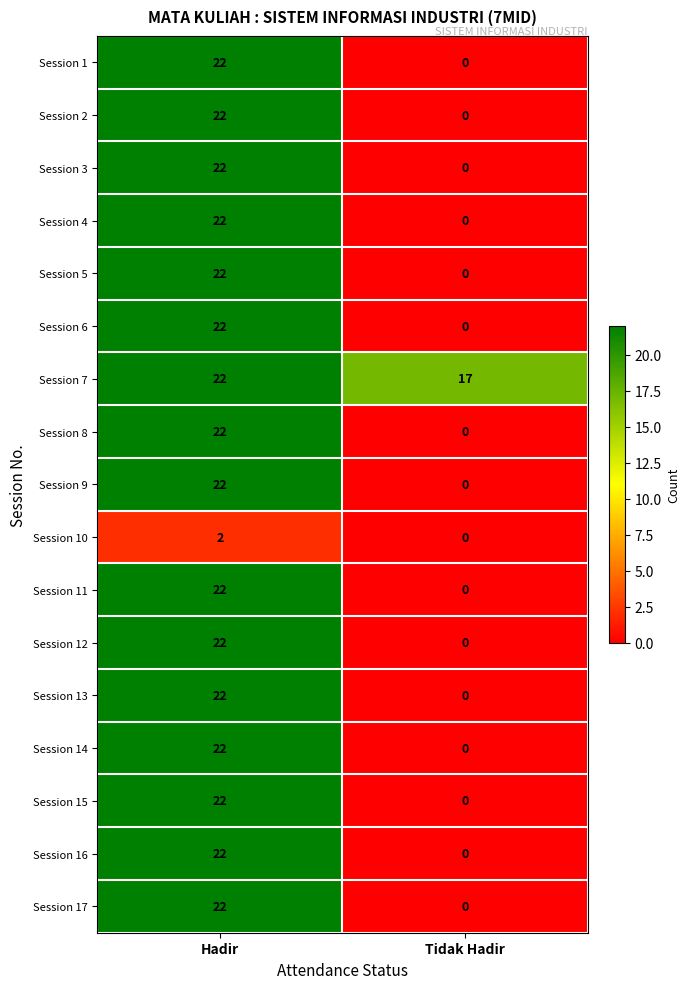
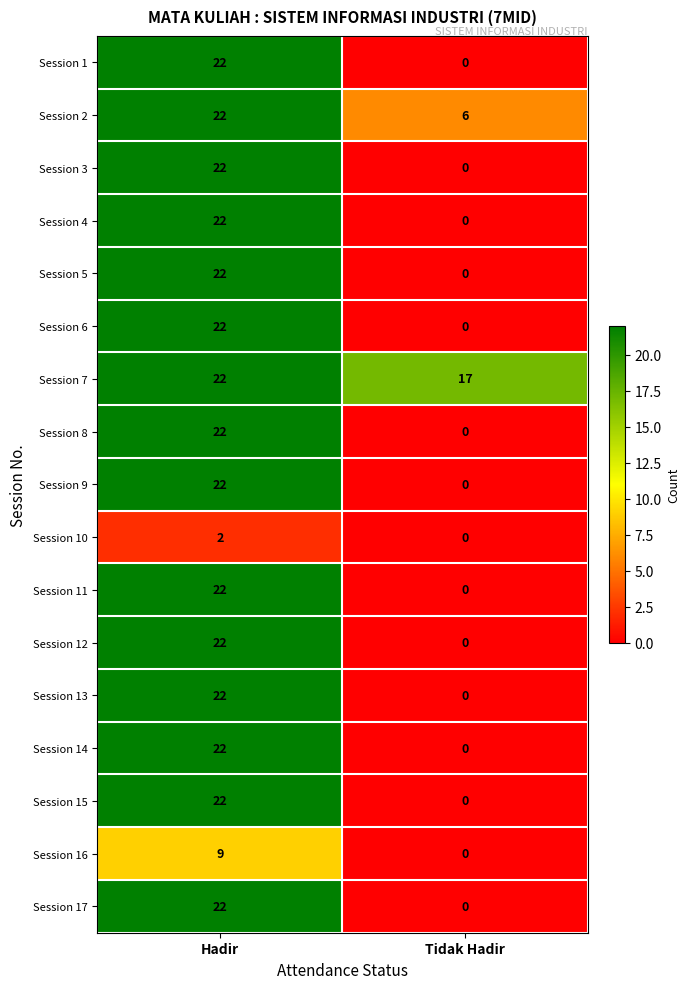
Session 2, Tidak Hadir: 0 -> 6
Session 16, Hadir: 22 -> 9
